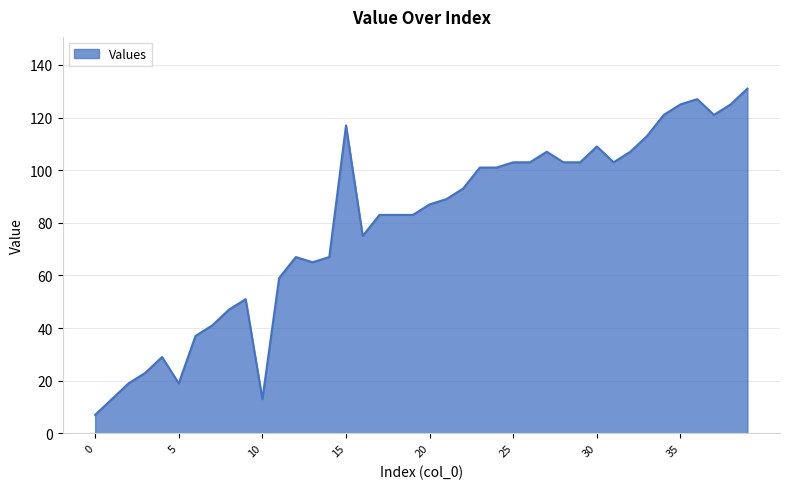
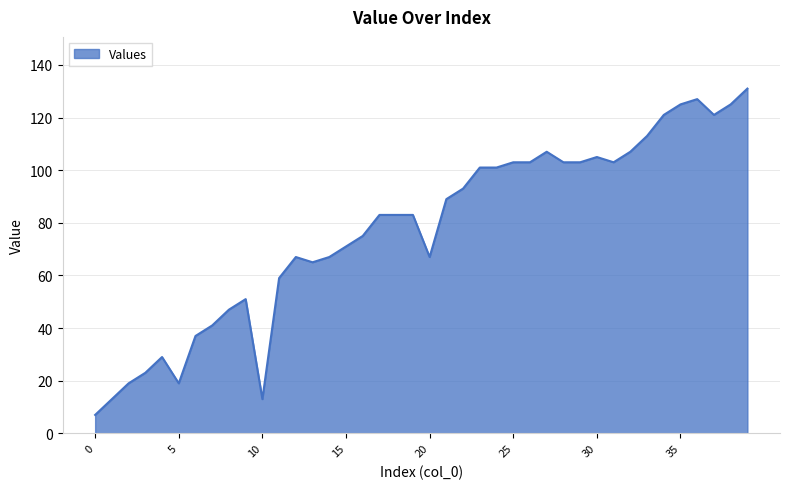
15: 117 -> 71
20: 87 -> 67
30: 109 -> 105
